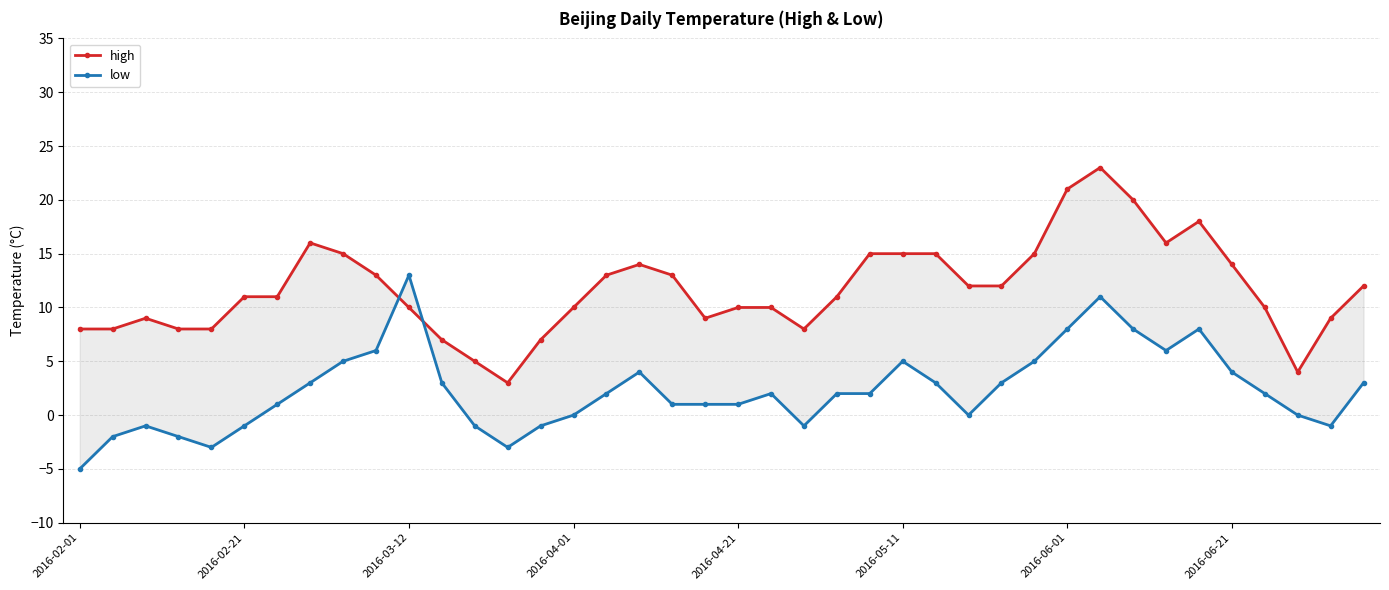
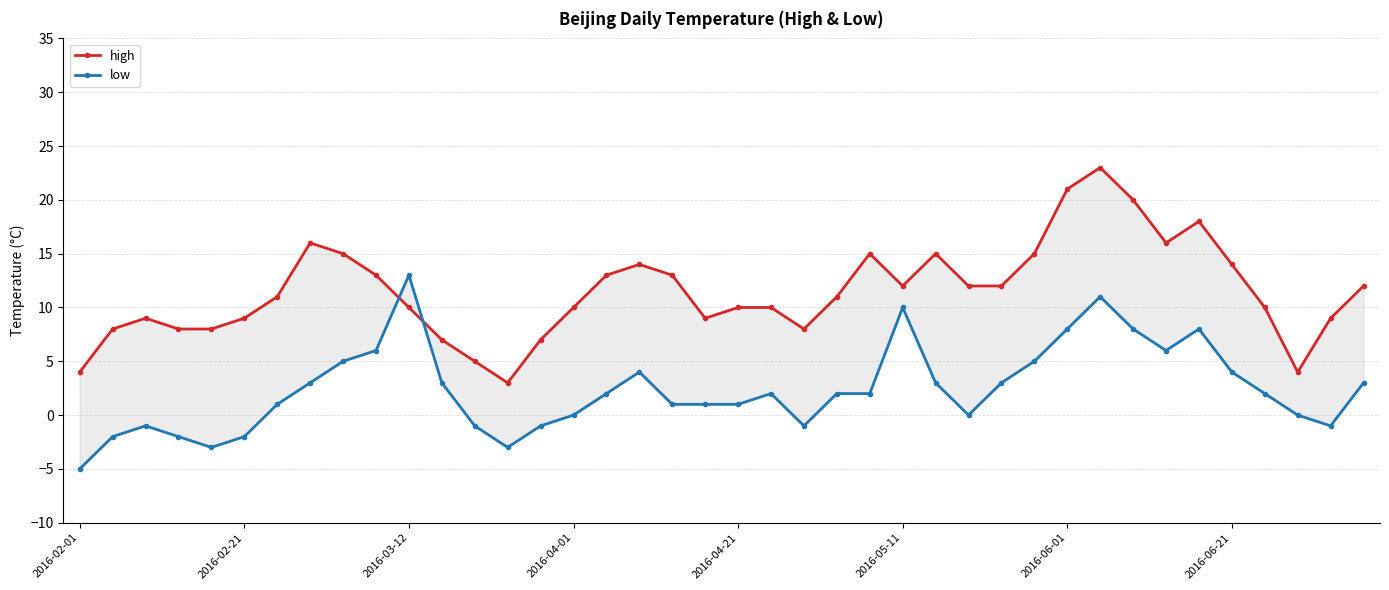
high, 2016-02-01: 8 -> 4
high, 2016-02-21: 11 -> 9
low, 2016-02-21: -1 -> -2
high, 2016-05-11: 15 -> 12
low, 2016-05-11: 5 -> 10
